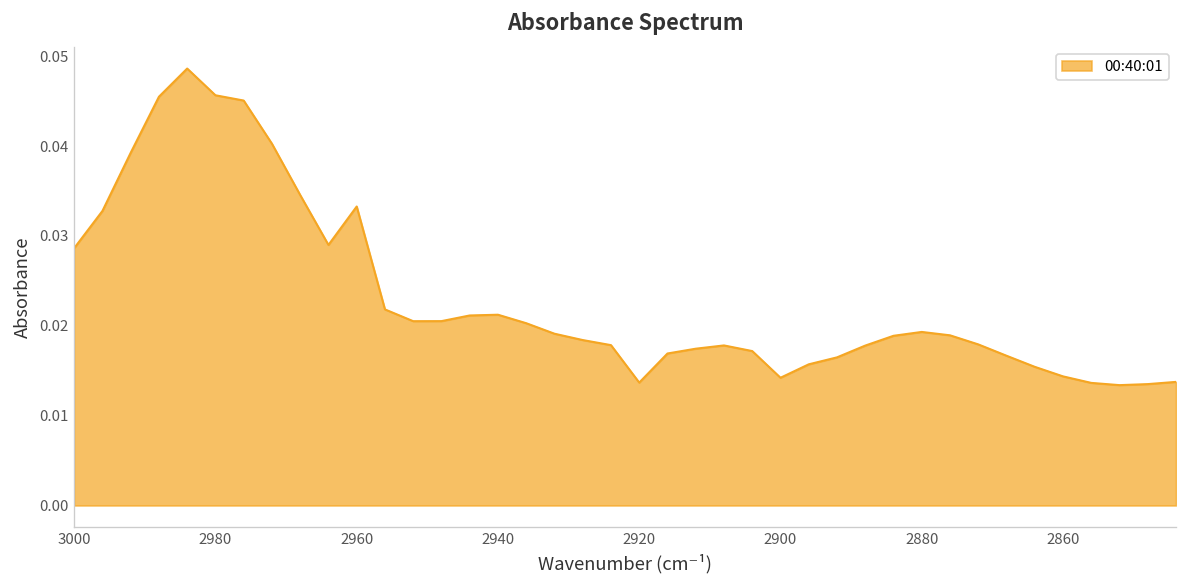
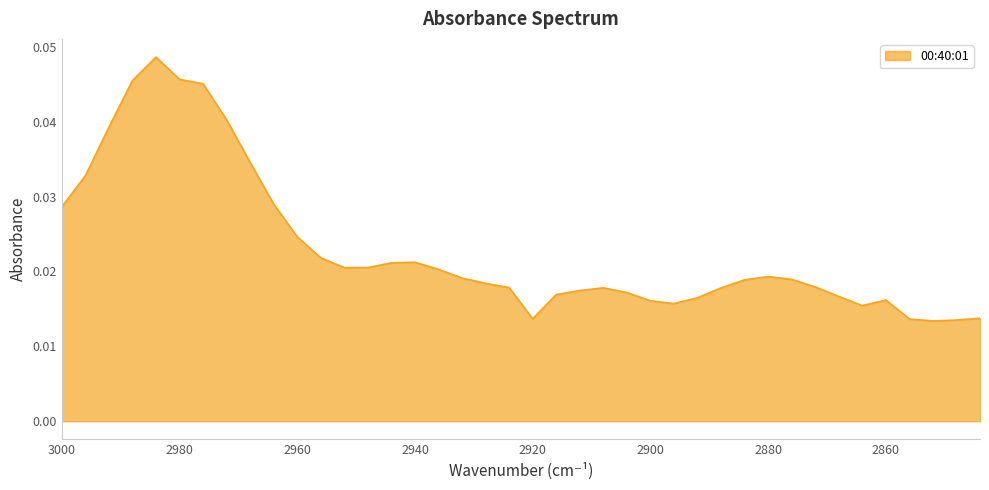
2960: 0.033 -> 0.025
2900: 0.014 -> 0.016
2860: 0.014 -> 0.016
